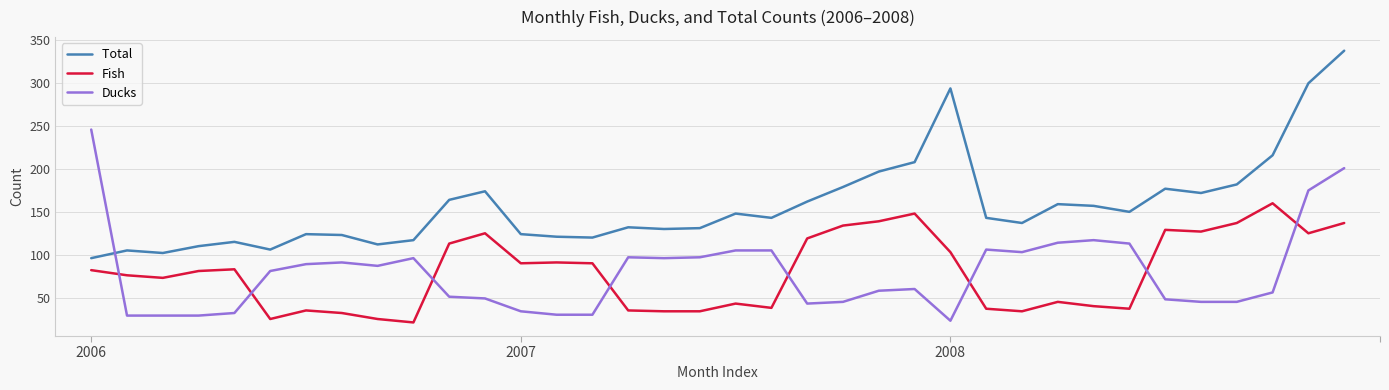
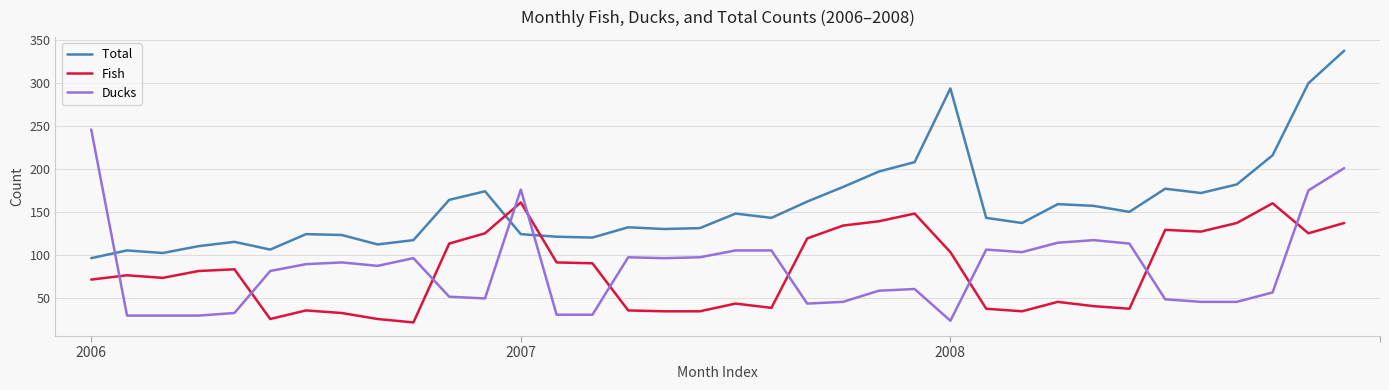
Fish, 2006: 80 -> 70
Fish, 2007: 90 -> 160
Ducks, 2007: 30 -> 180
